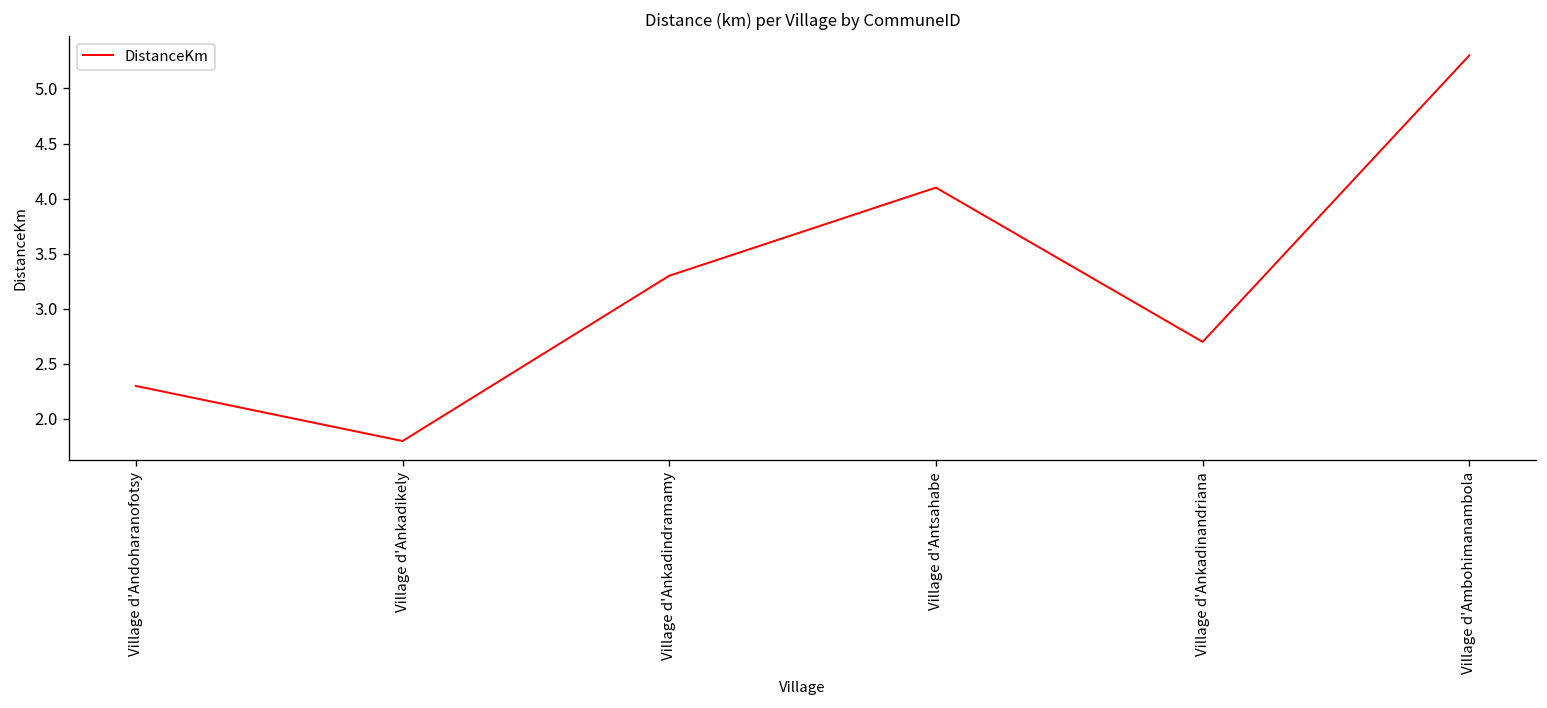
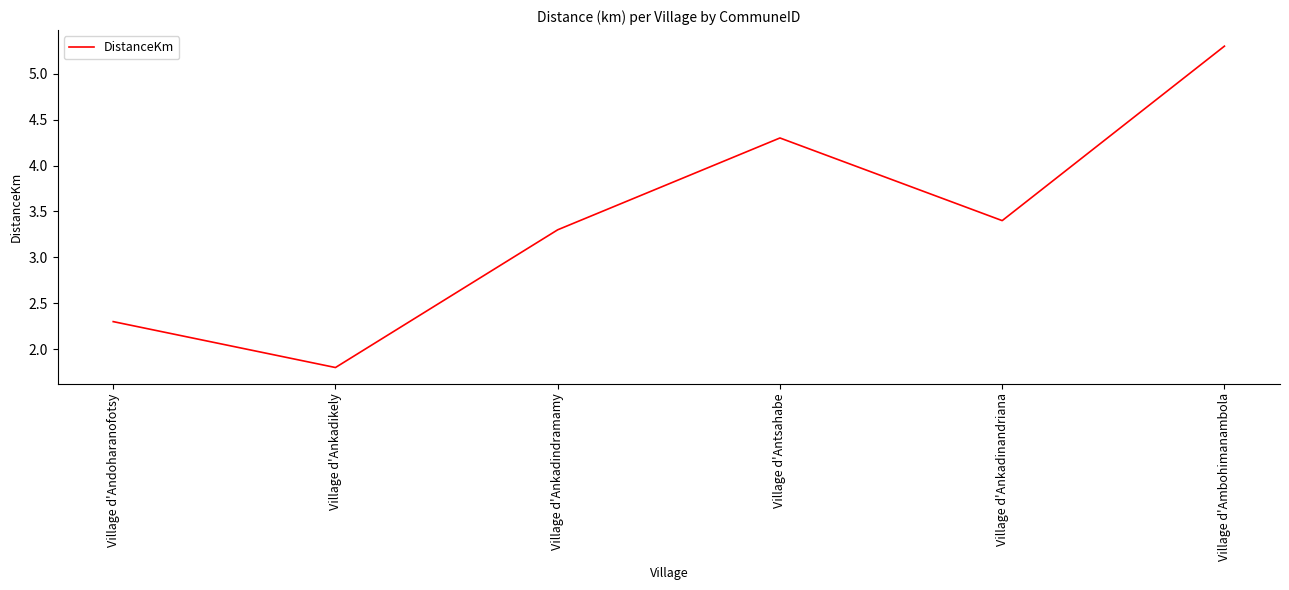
Village d'Antsahabe: 4.1 -> 4.3
Village d'Ankadinandriana: 2.7 -> 3.4
